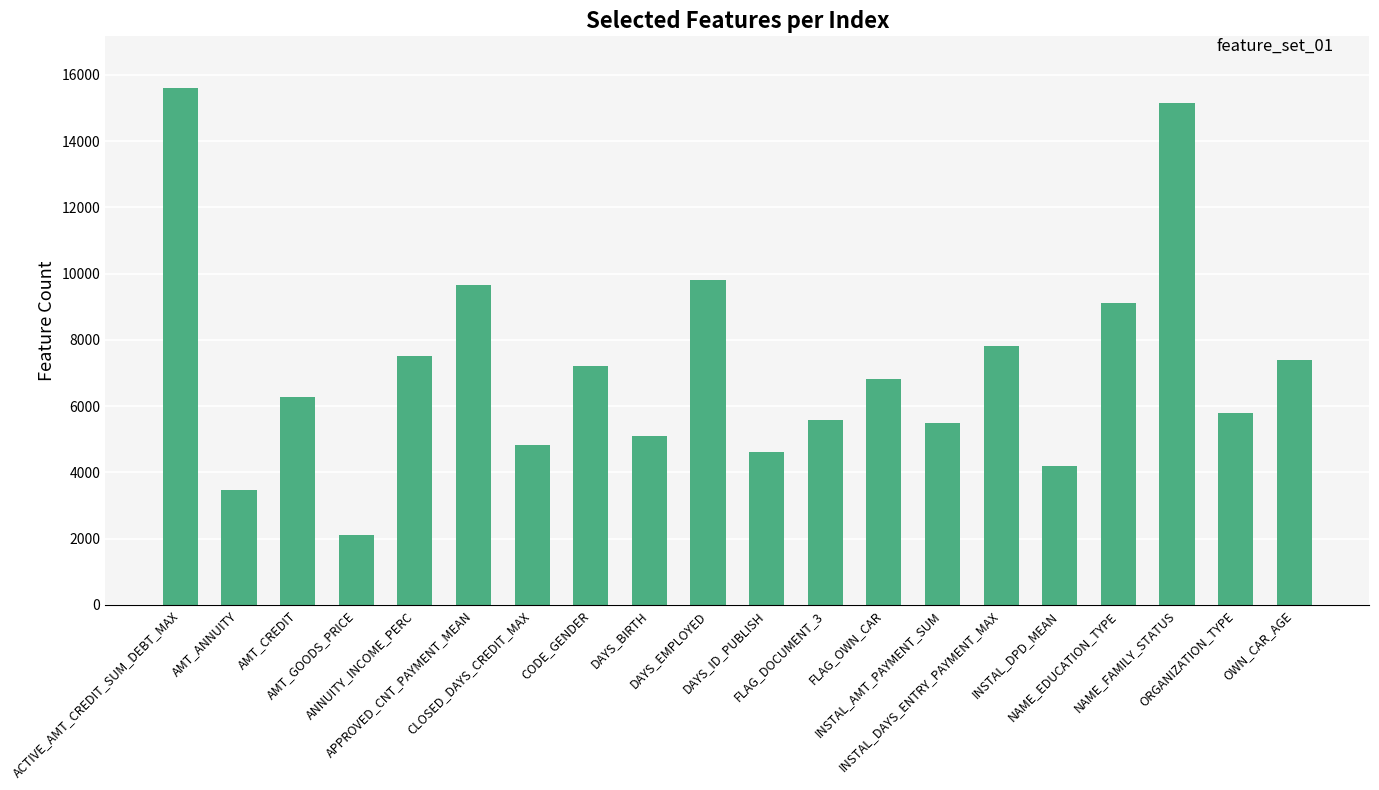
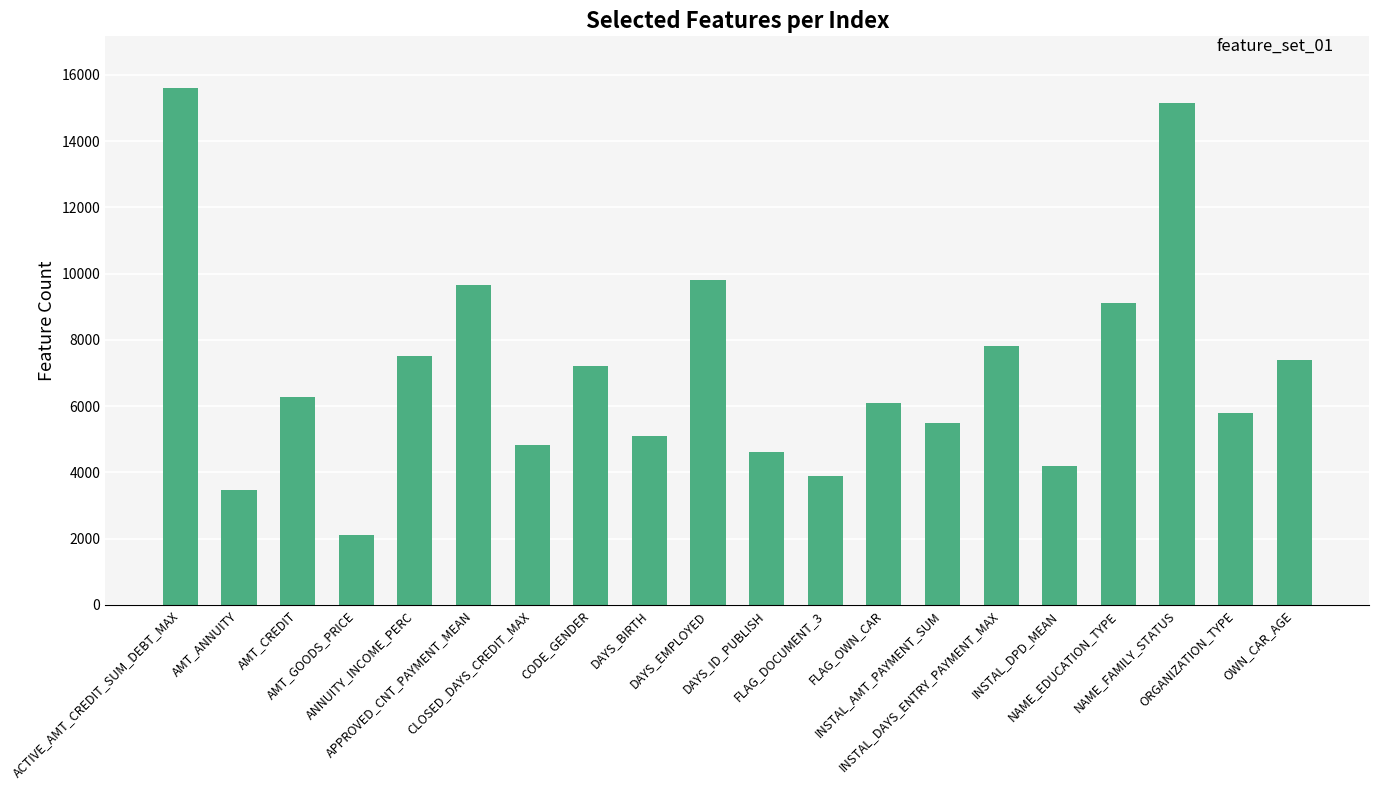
FLAG_DOCUMENT_3: 5600 -> 3900
FLAG_OWN_CAR: 6800 -> 6100
